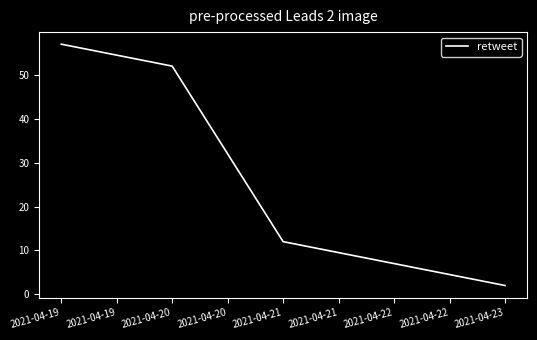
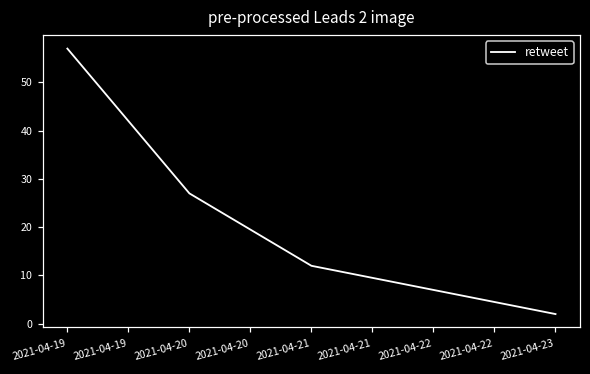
2021-04-20: 52 -> 27
